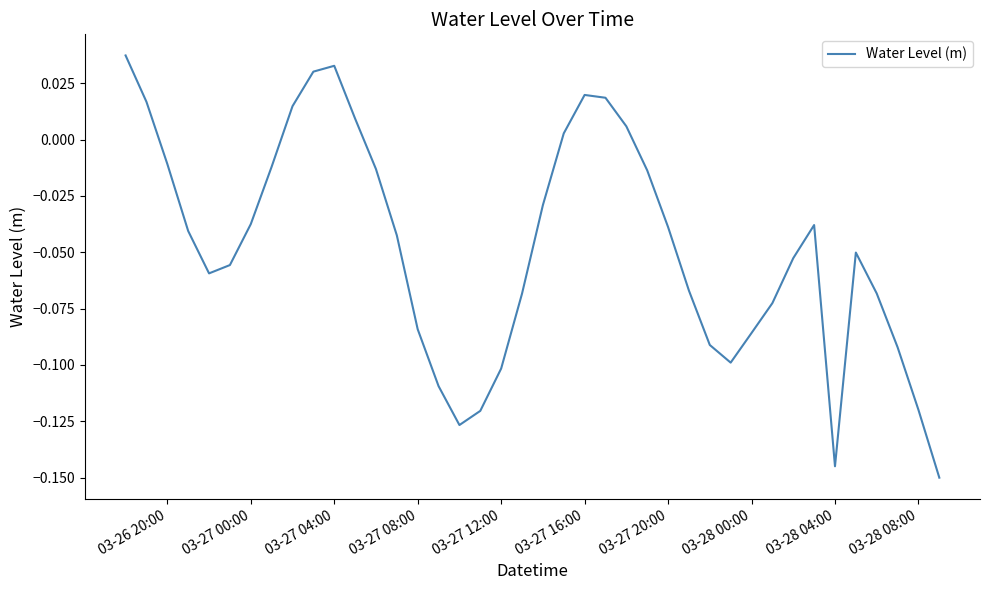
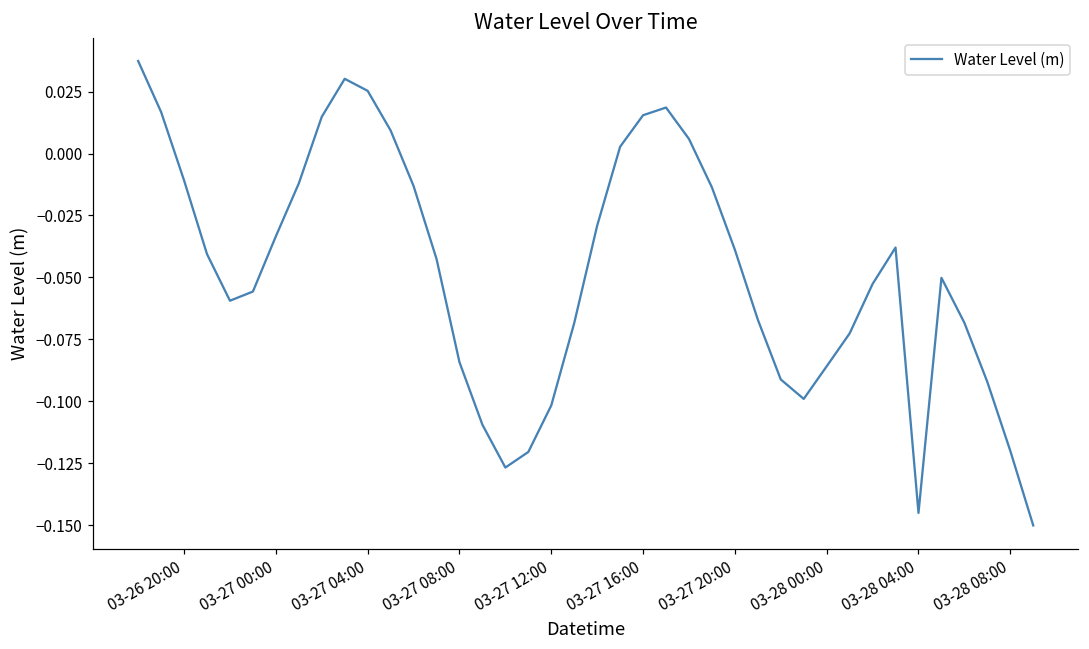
03-27 00:00: -0.038 -> -0.033
03-27 04:00: 0.033 -> 0.025
03-27 16:00: 0.020 -> 0.015
